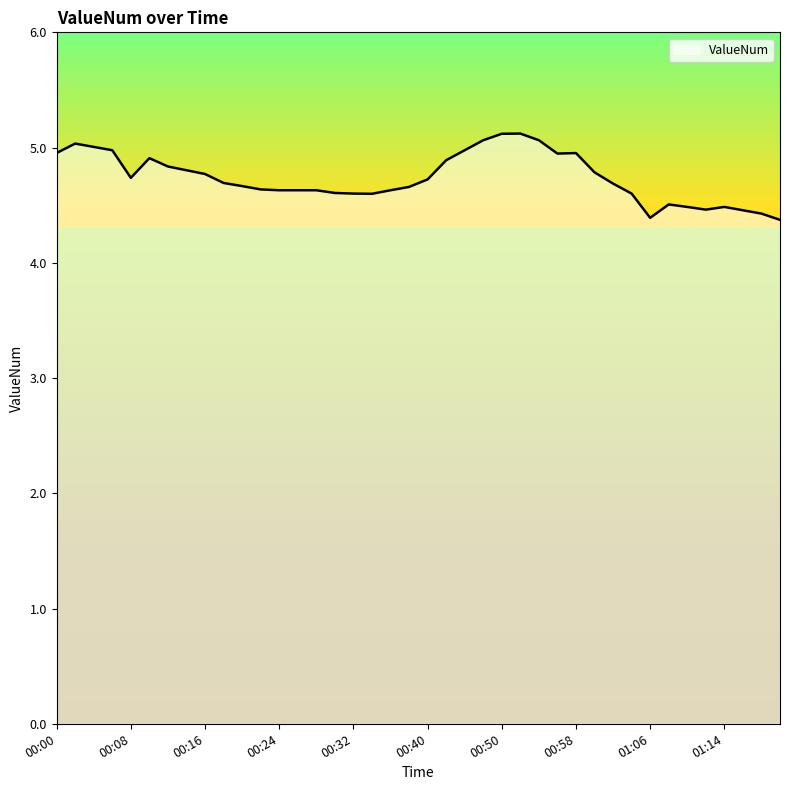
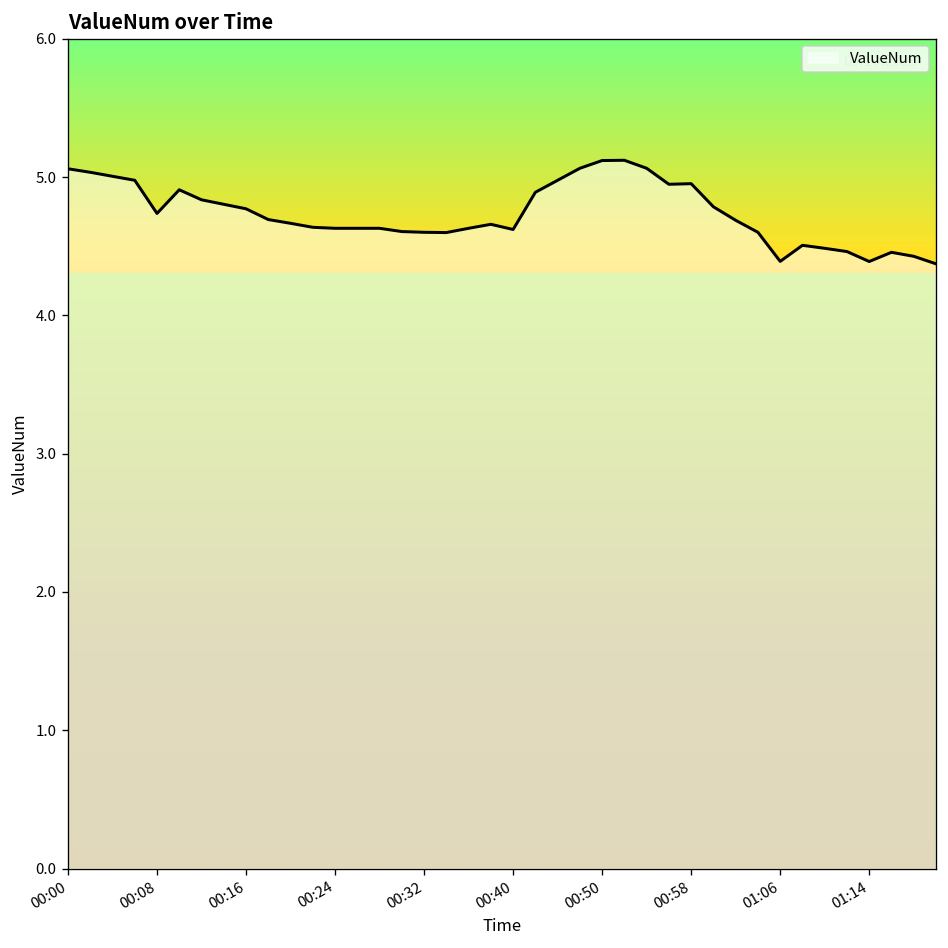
00:00: 4.95 -> 5.06
00:40: 4.72 -> 4.62
01:14: 4.48 -> 4.39
